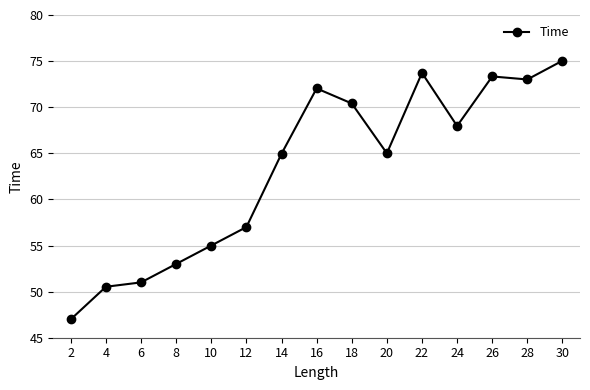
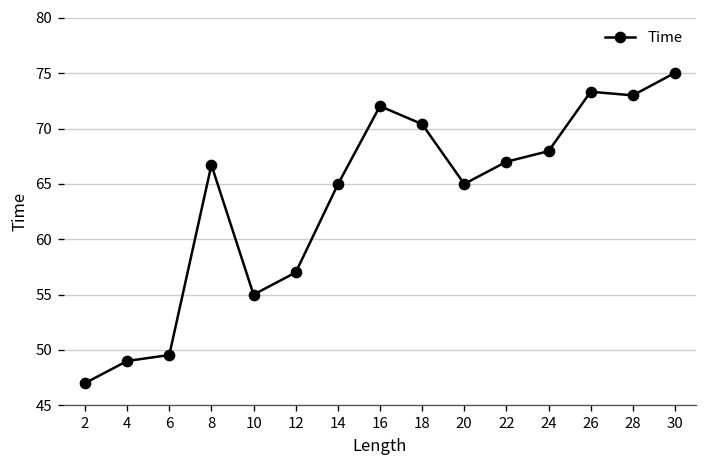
4: 51 -> 49
6: 51 -> 50
8: 53 -> 67
22: 74 -> 67
